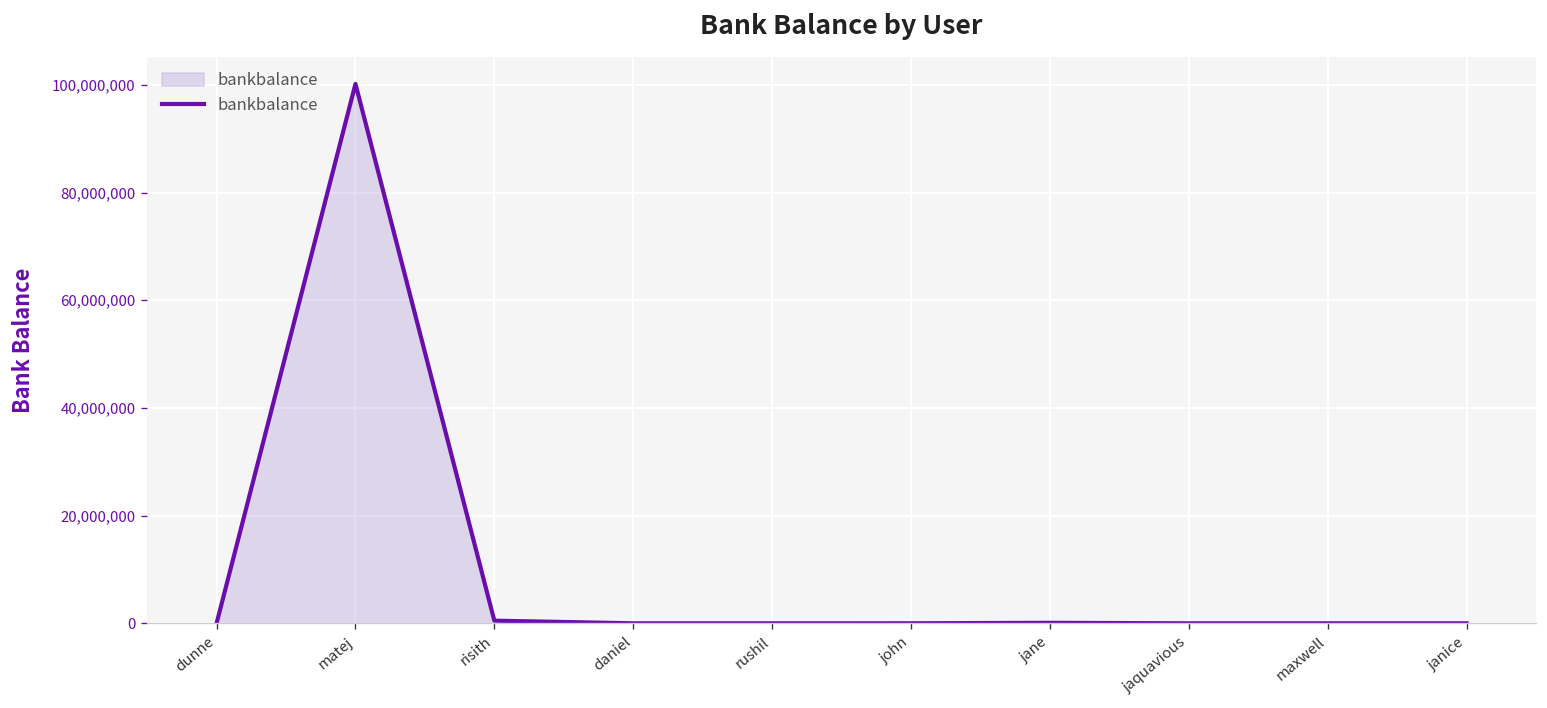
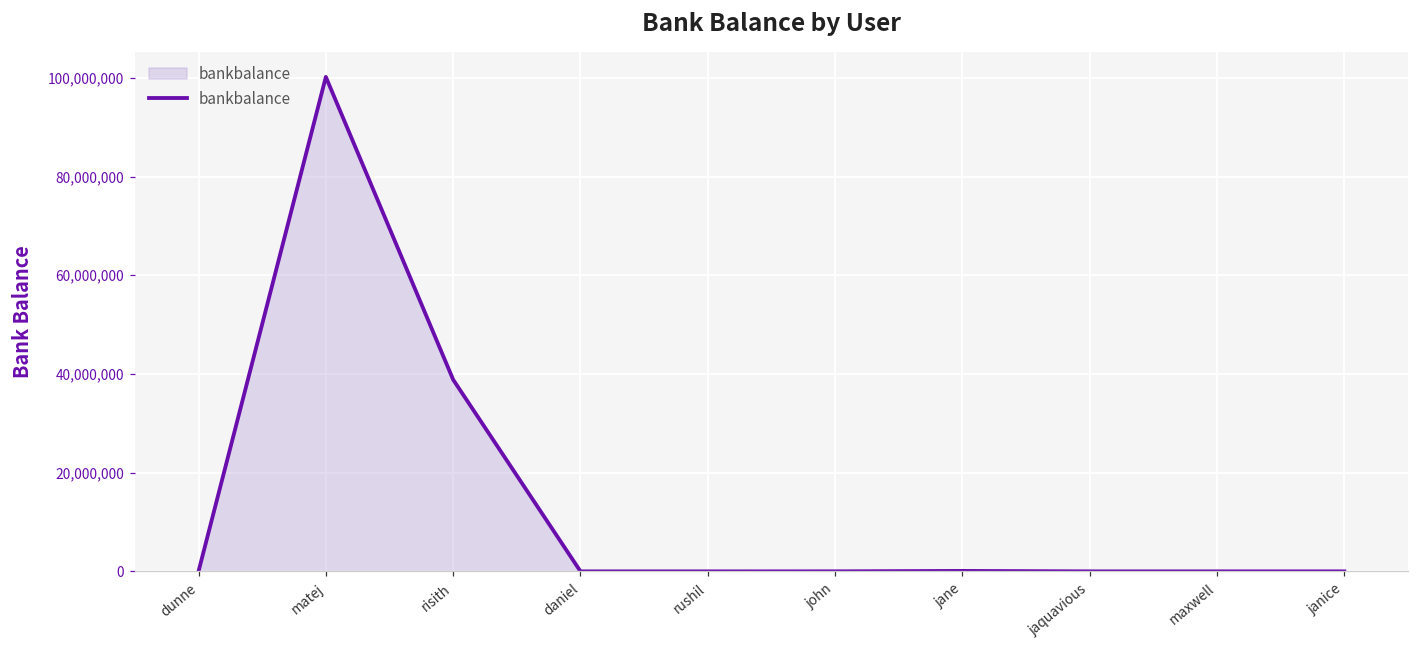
risith: 0 -> 39,000,000
